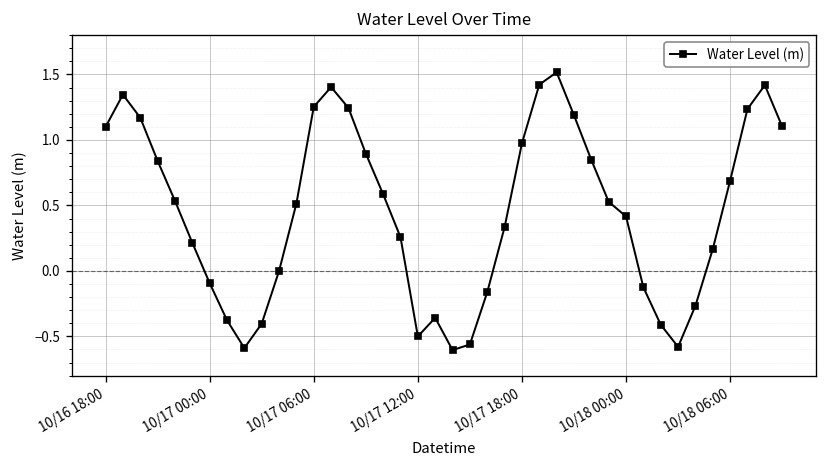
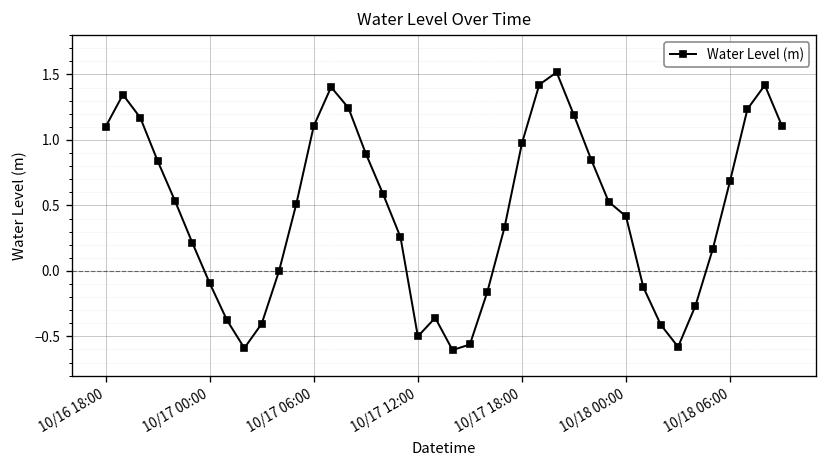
10/17 06:00: 1.25 -> 1.11
